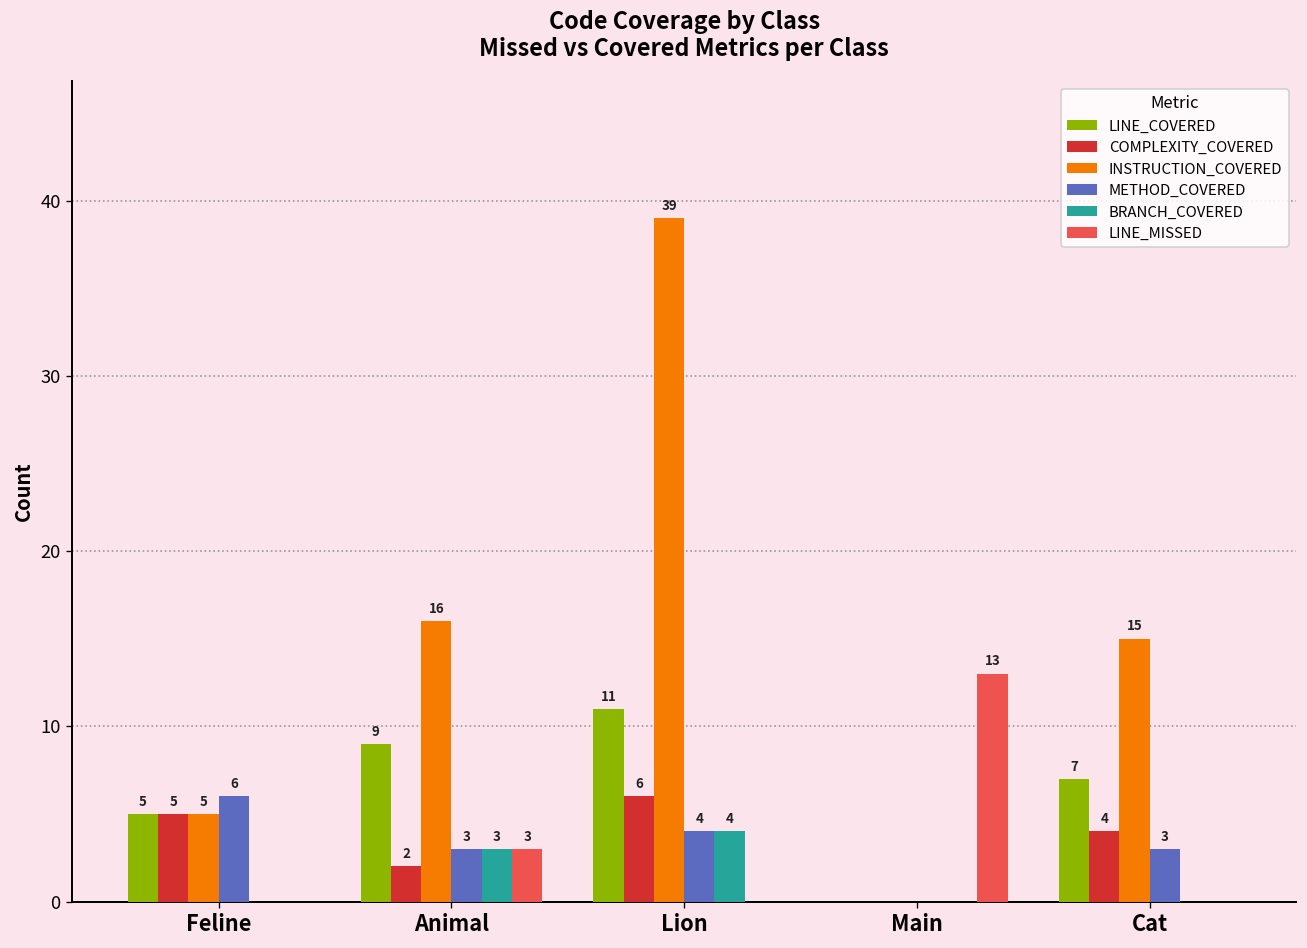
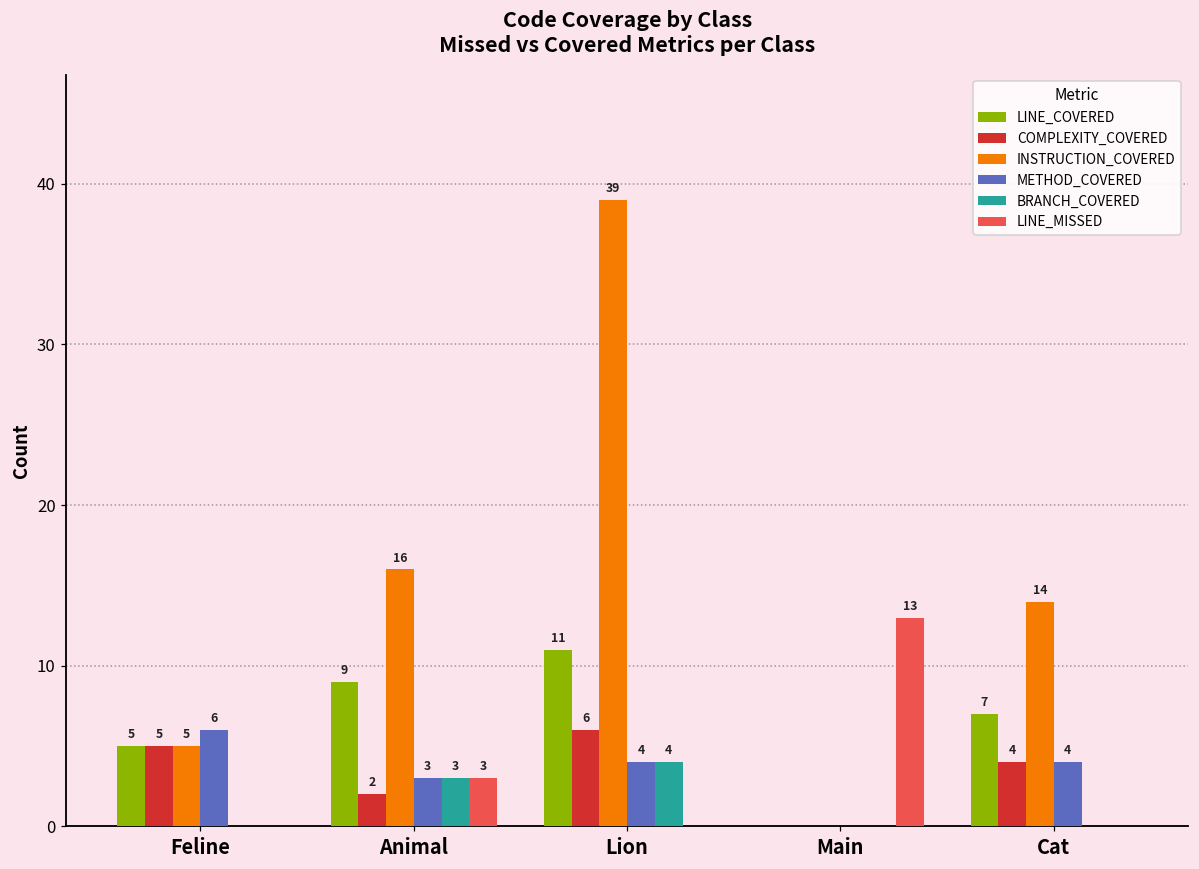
INSTRUCTION_COVERED, Cat: 15 -> 14
METHOD_COVERED, Cat: 3 -> 4
